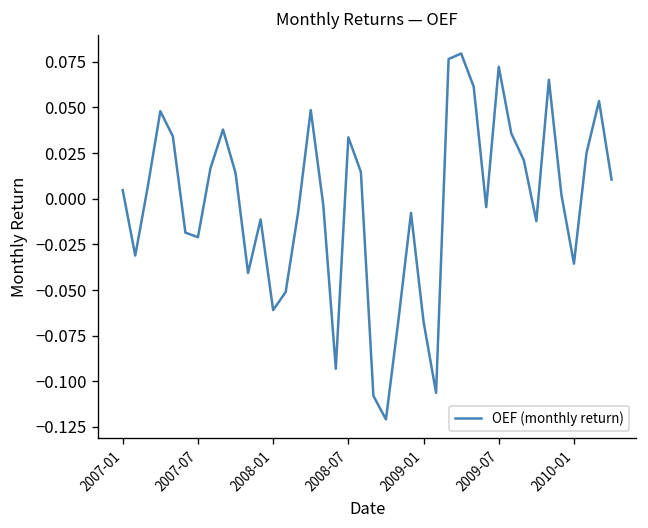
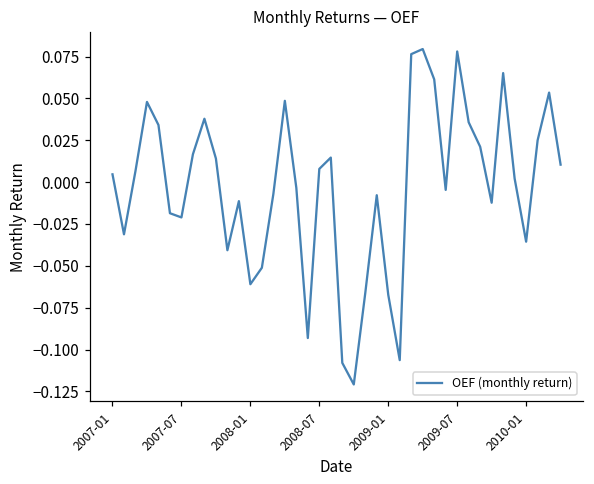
2008-07: 0.034 -> 0.008
2009-07: 0.072 -> 0.078
